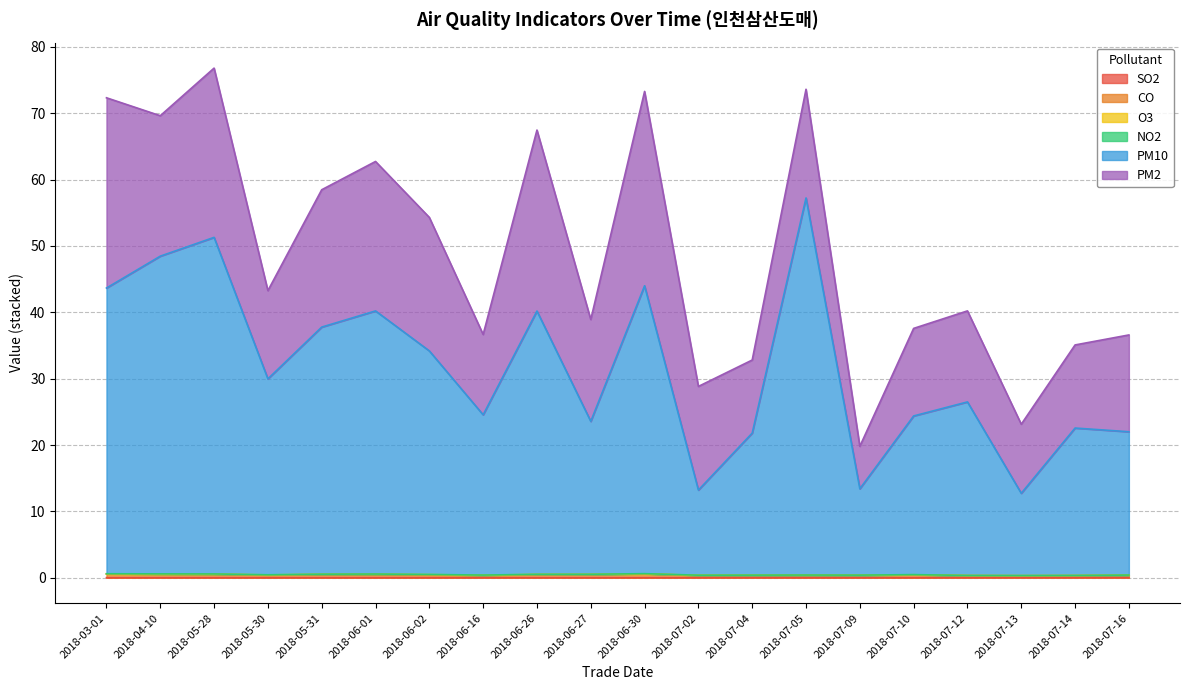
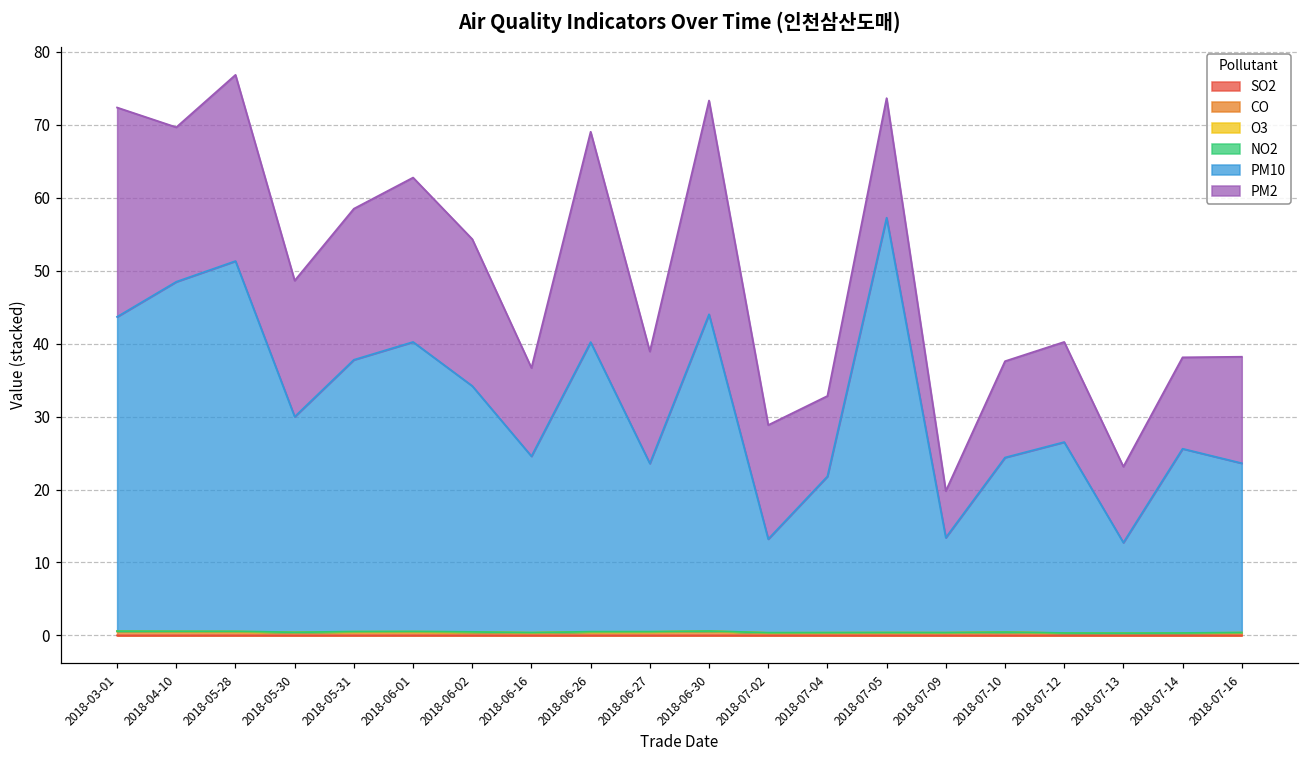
PM2, 2018-05-30: 13 -> 19
PM2, 2018-06-26: 27 -> 29
PM10, 2018-07-14: 22 -> 25
PM10, 2018-07-16: 22 -> 23
